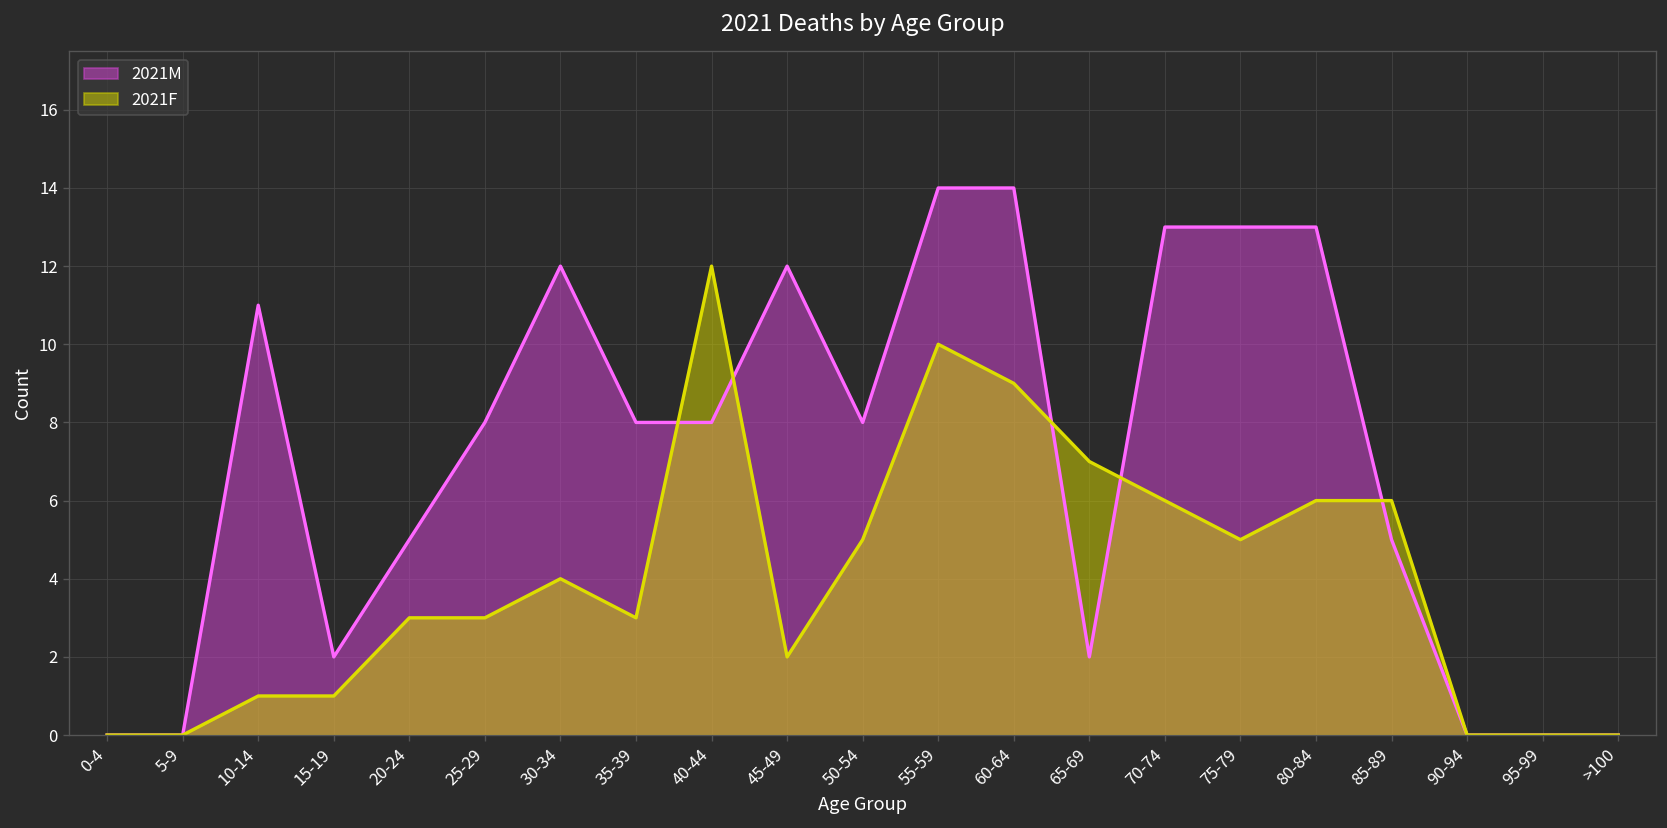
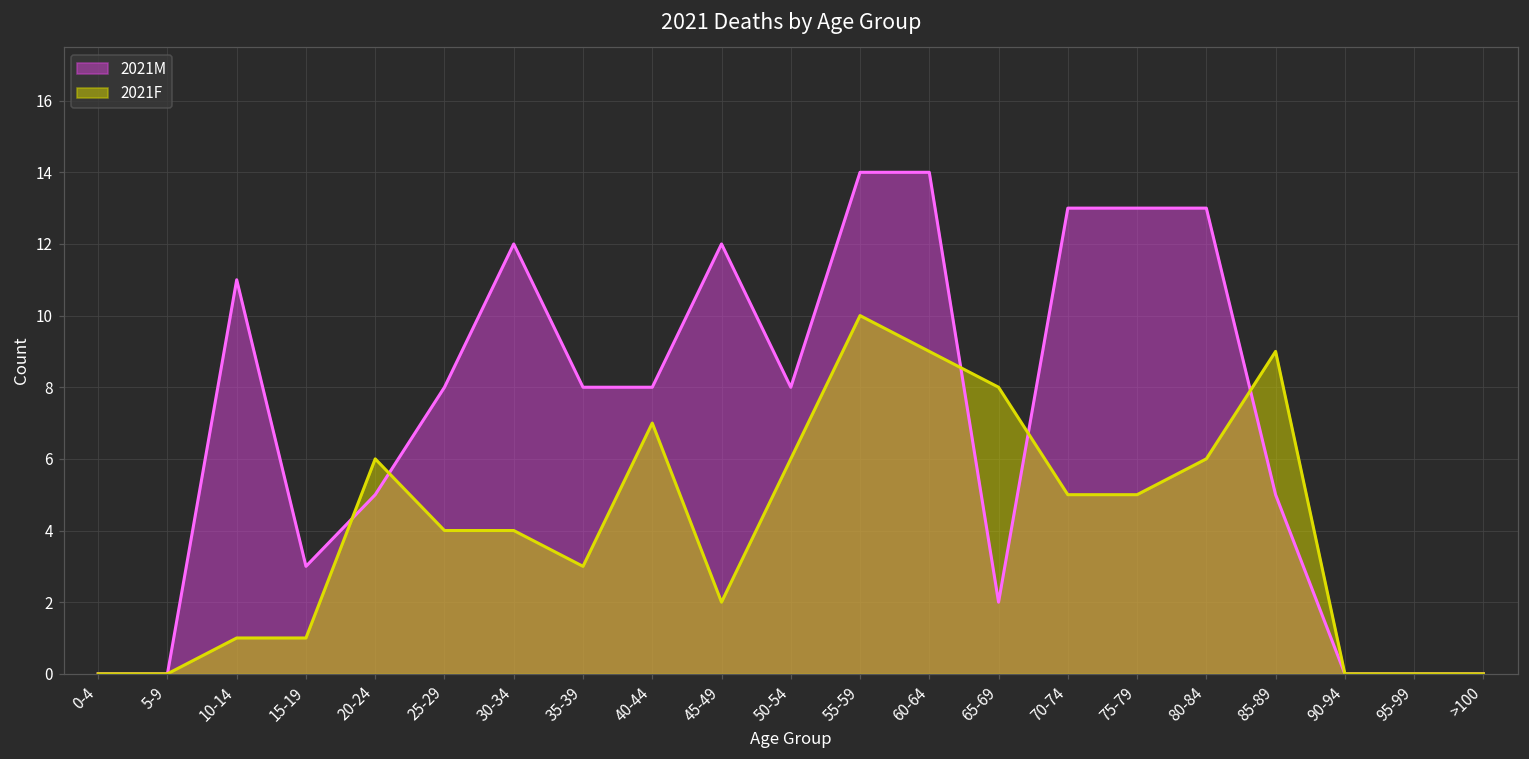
2021M, 15-19: 2 -> 3
2021F, 20-24: 3 -> 6
2021F, 25-29: 3 -> 4
2021F, 40-44: 12 -> 7
2021F, 50-54: 5 -> 6
2021F, 65-69: 7 -> 8
2021F, 70-74: 6 -> 5
2021F, 85-89: 6 -> 9
